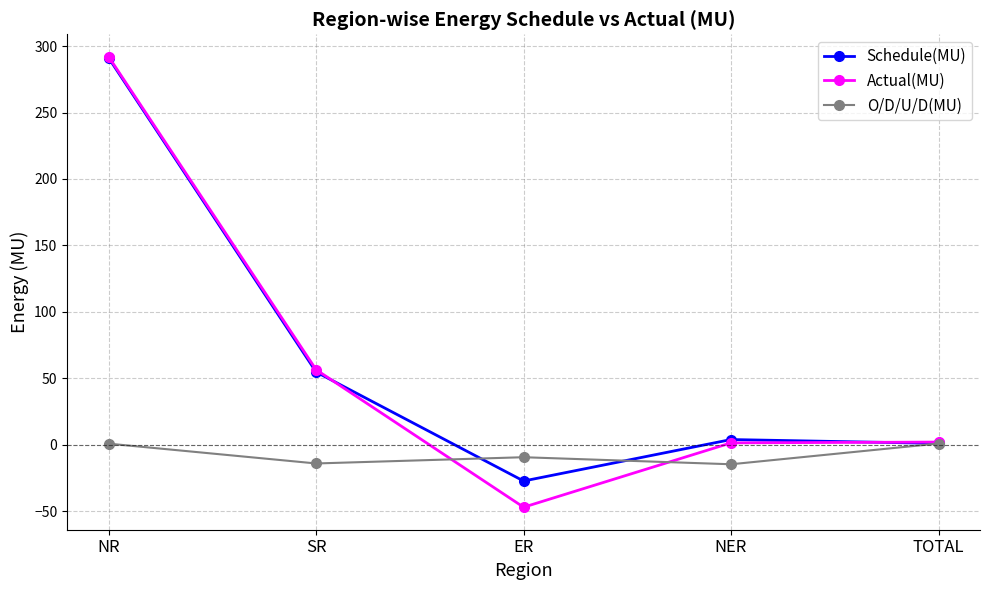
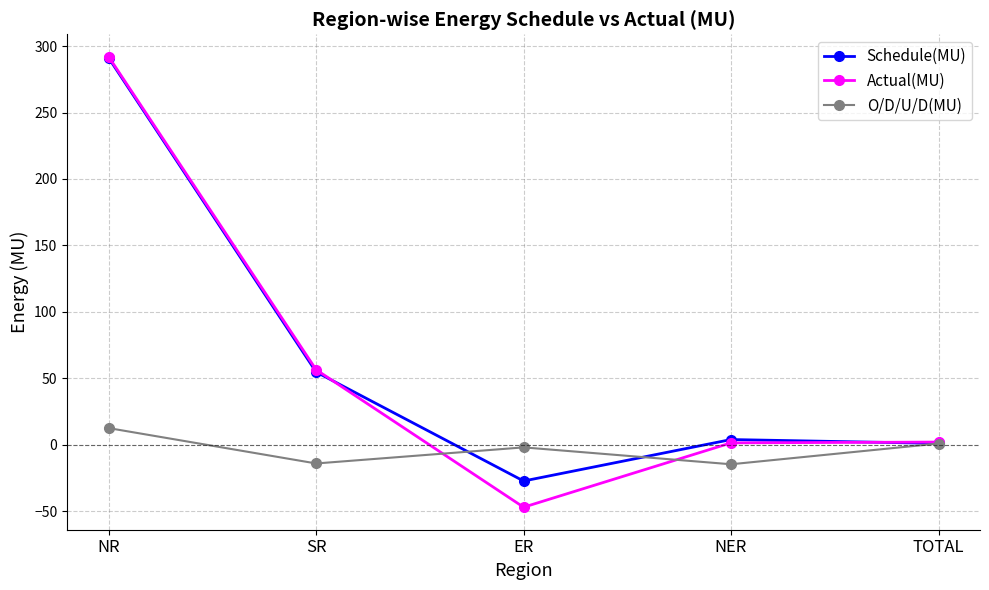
O/D/U/D(MU), NR: 1 -> 13
O/D/U/D(MU), ER: -9 -> -2
